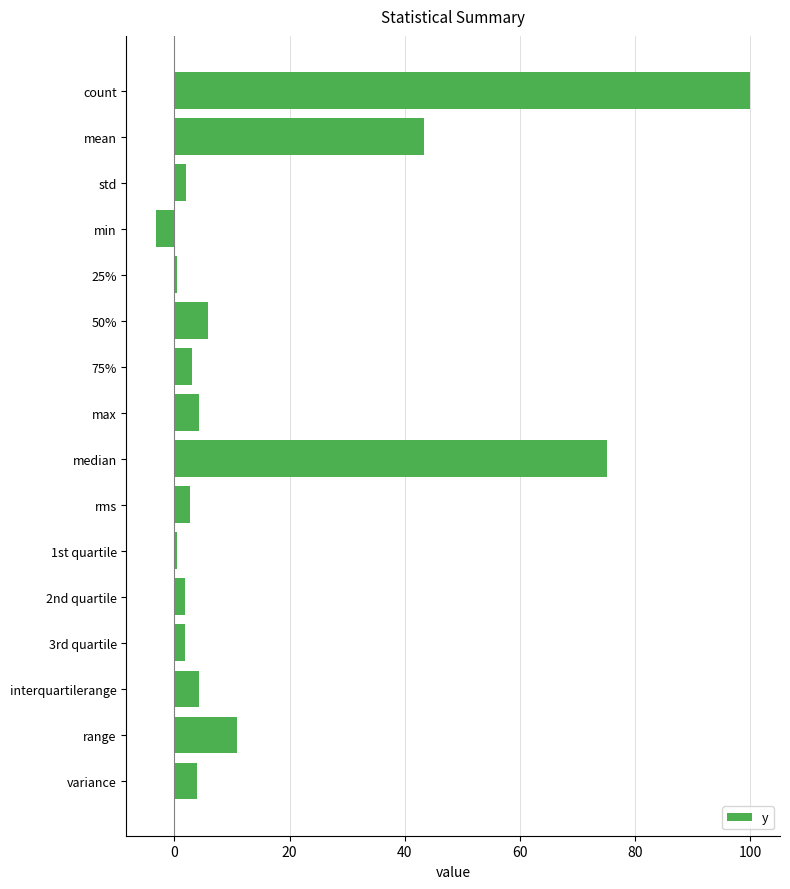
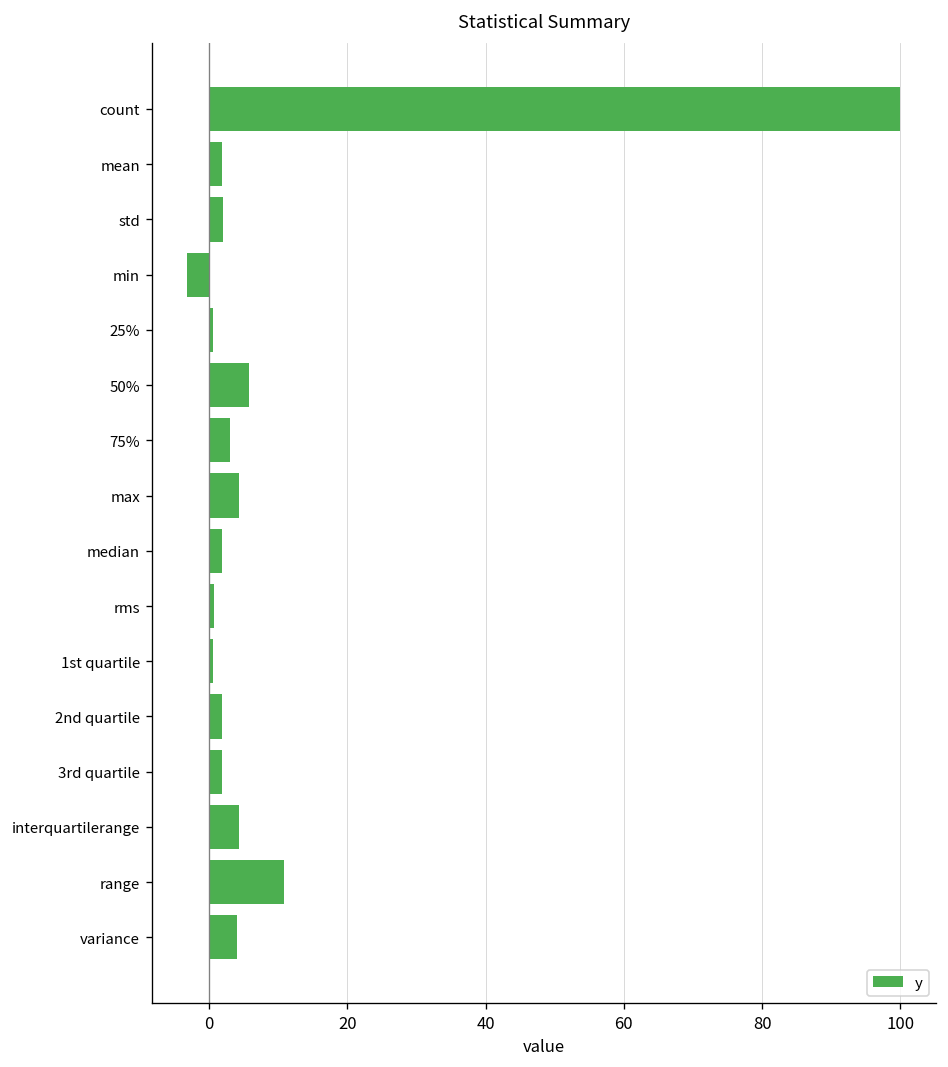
mean: 43 -> 2
median: 75 -> 2
rms: 3 -> 1
